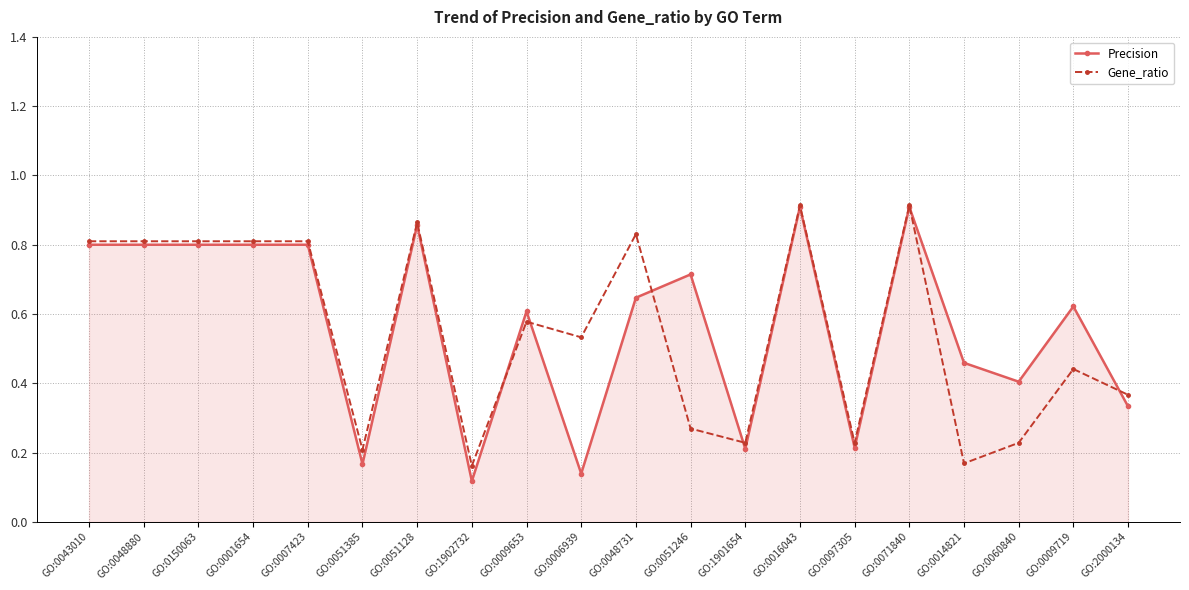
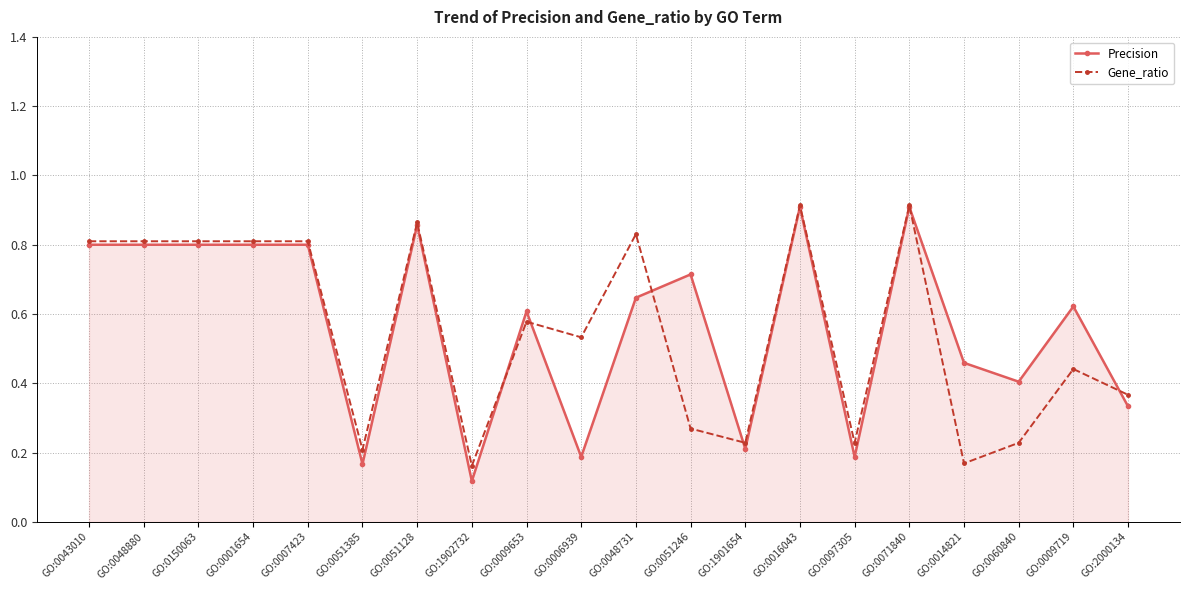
Precision, GO:0006939: 0.14 -> 0.19
Precision, GO:0097305: 0.21 -> 0.19
